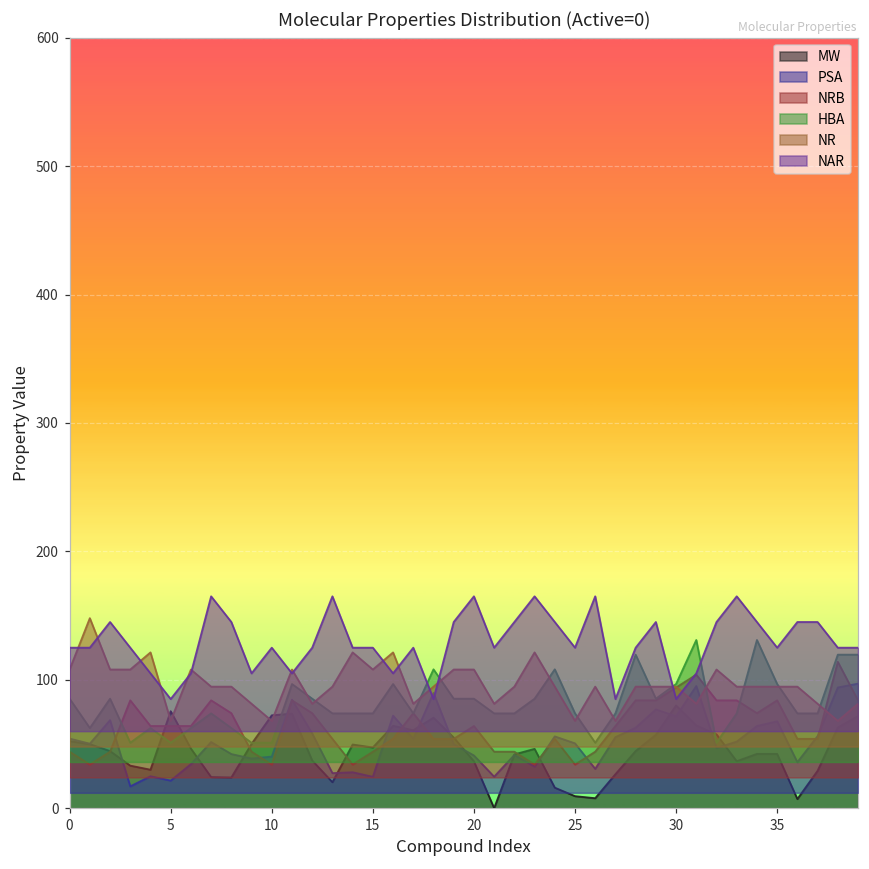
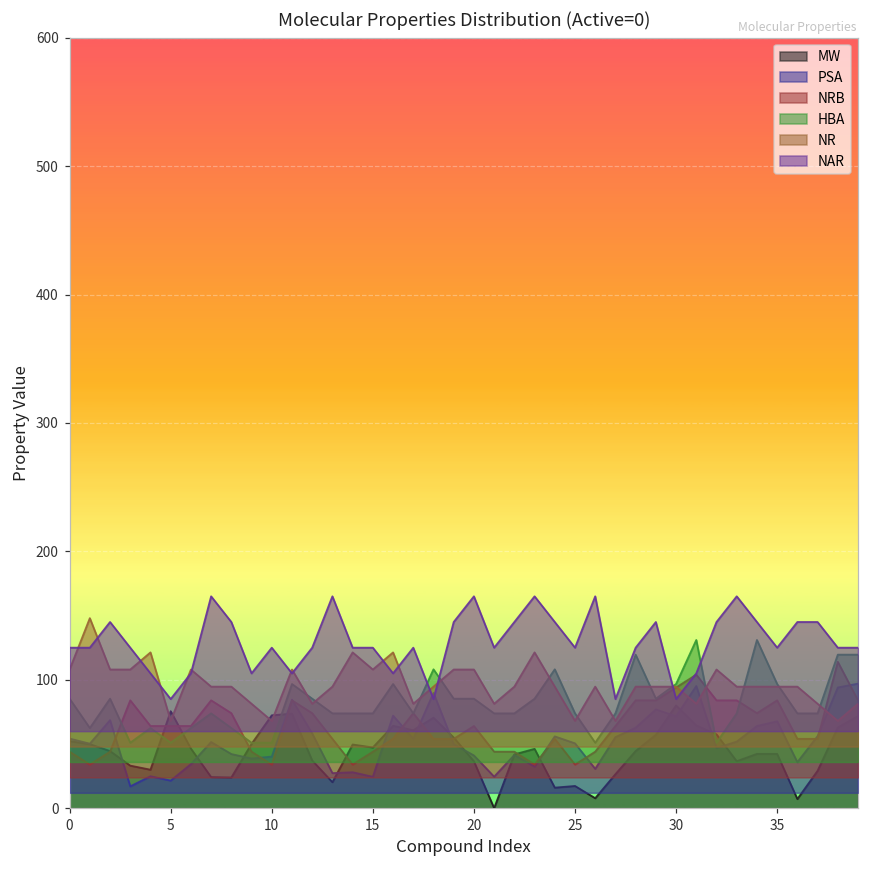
MW, 25: 9 -> 17
